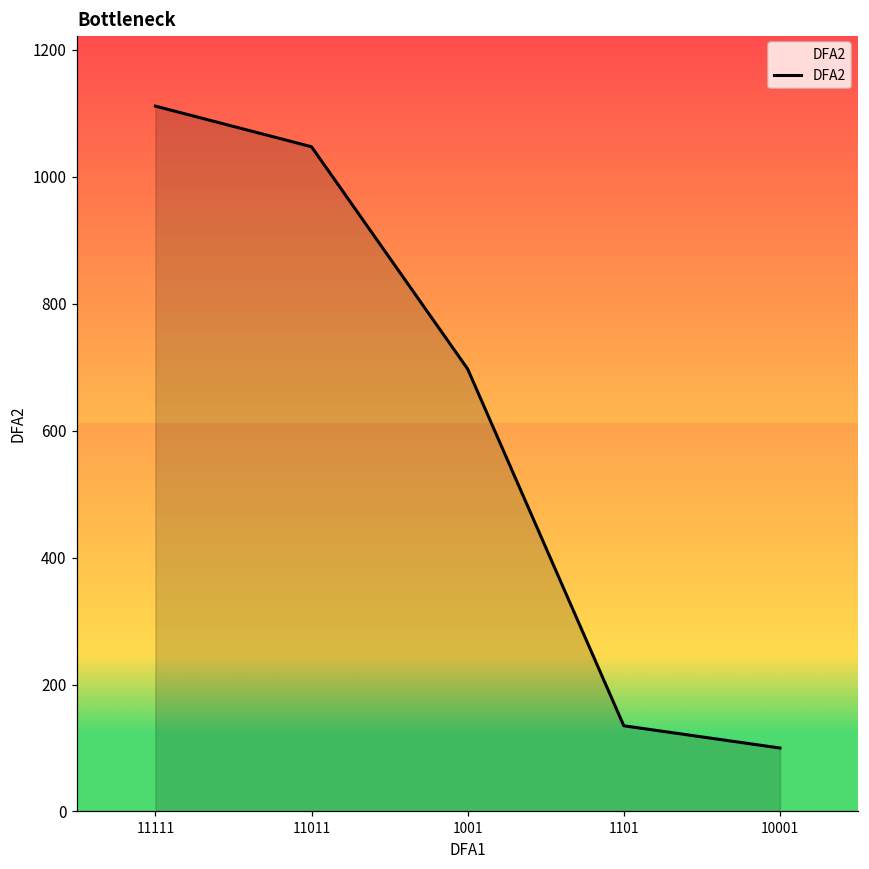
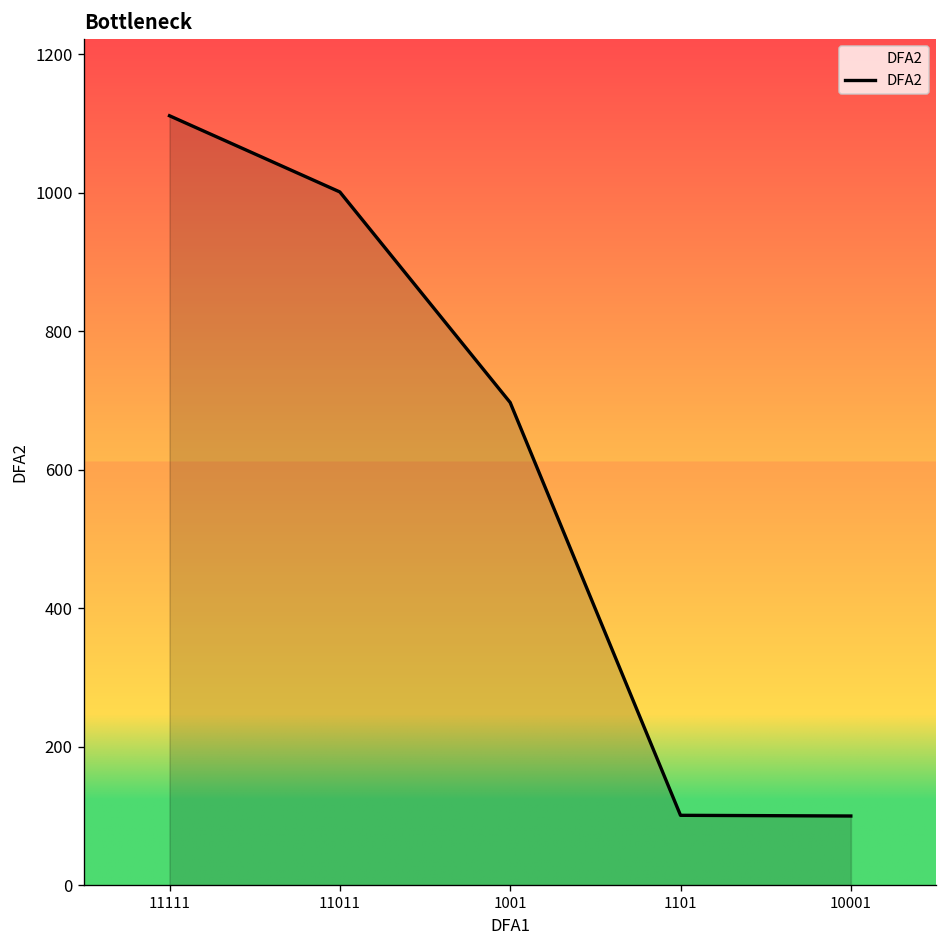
11011: 1050 -> 1000
1101: 140 -> 100
